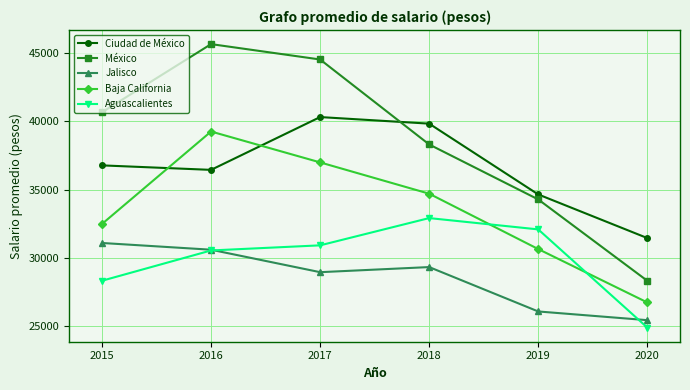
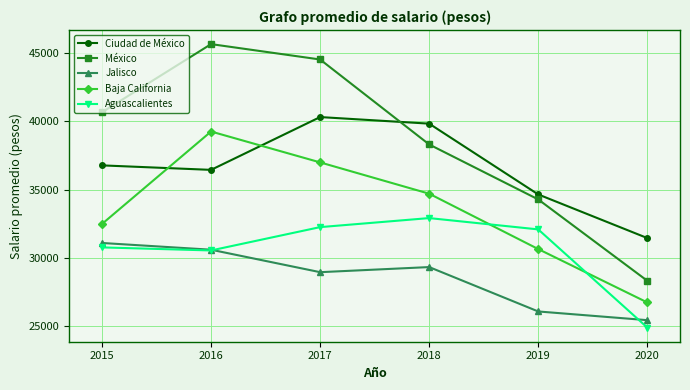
Aguascalientes, 2015: 28300 -> 30800
Aguascalientes, 2017: 30900 -> 32300
